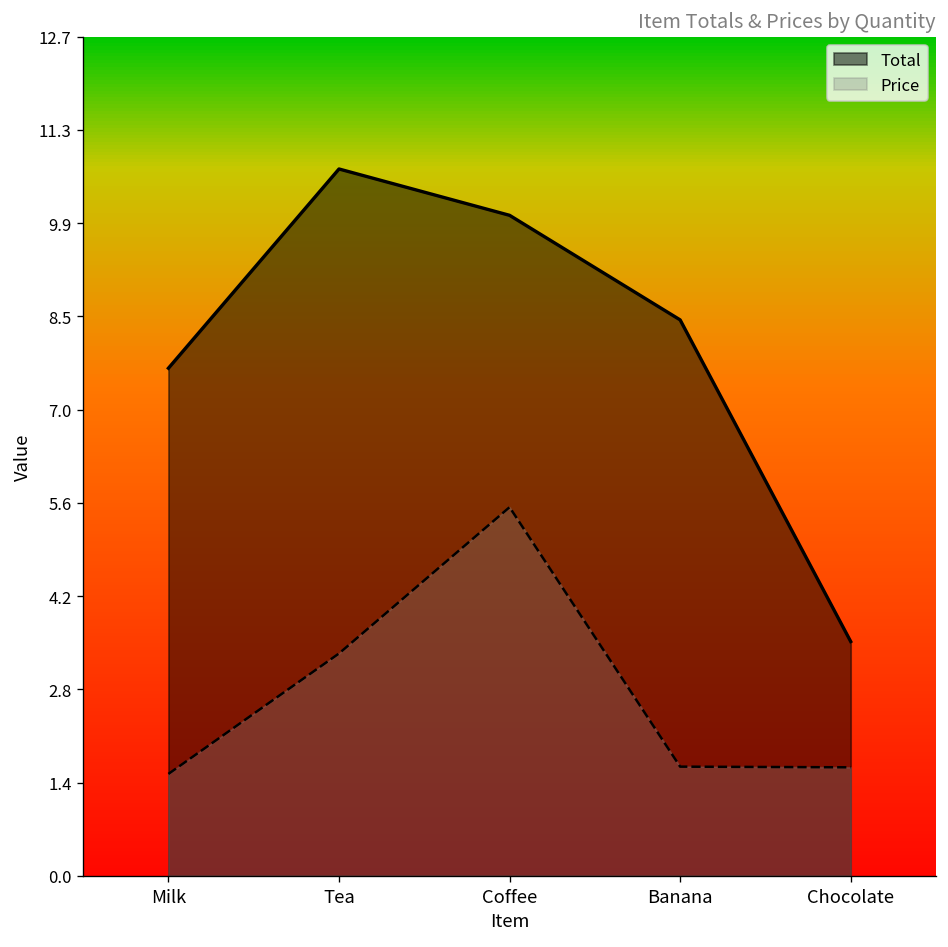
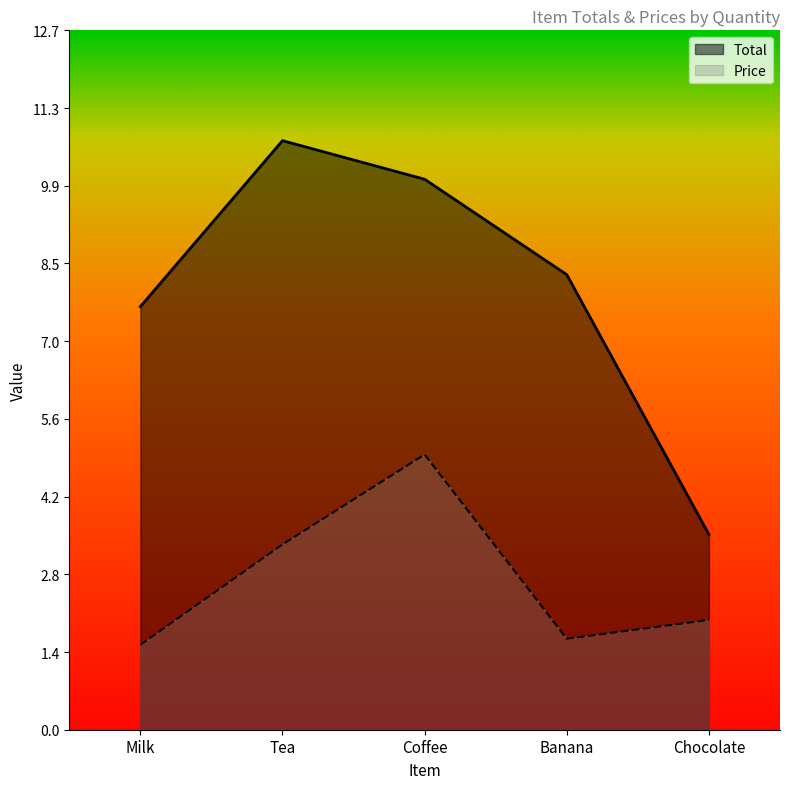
Price, Coffee: 5.6 -> 5.0
Total, Banana: 8.4 -> 8.3
Price, Chocolate: 1.6 -> 2.0
